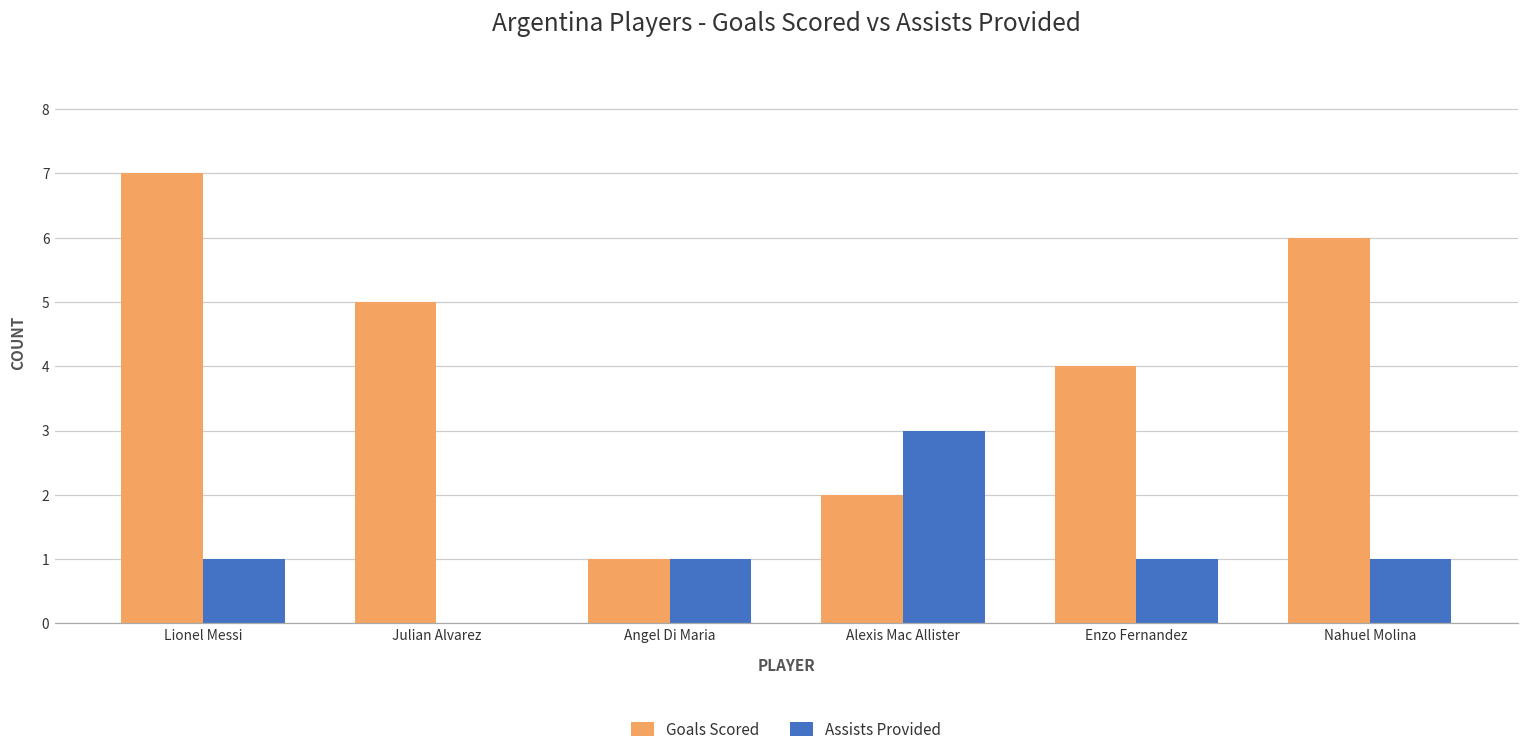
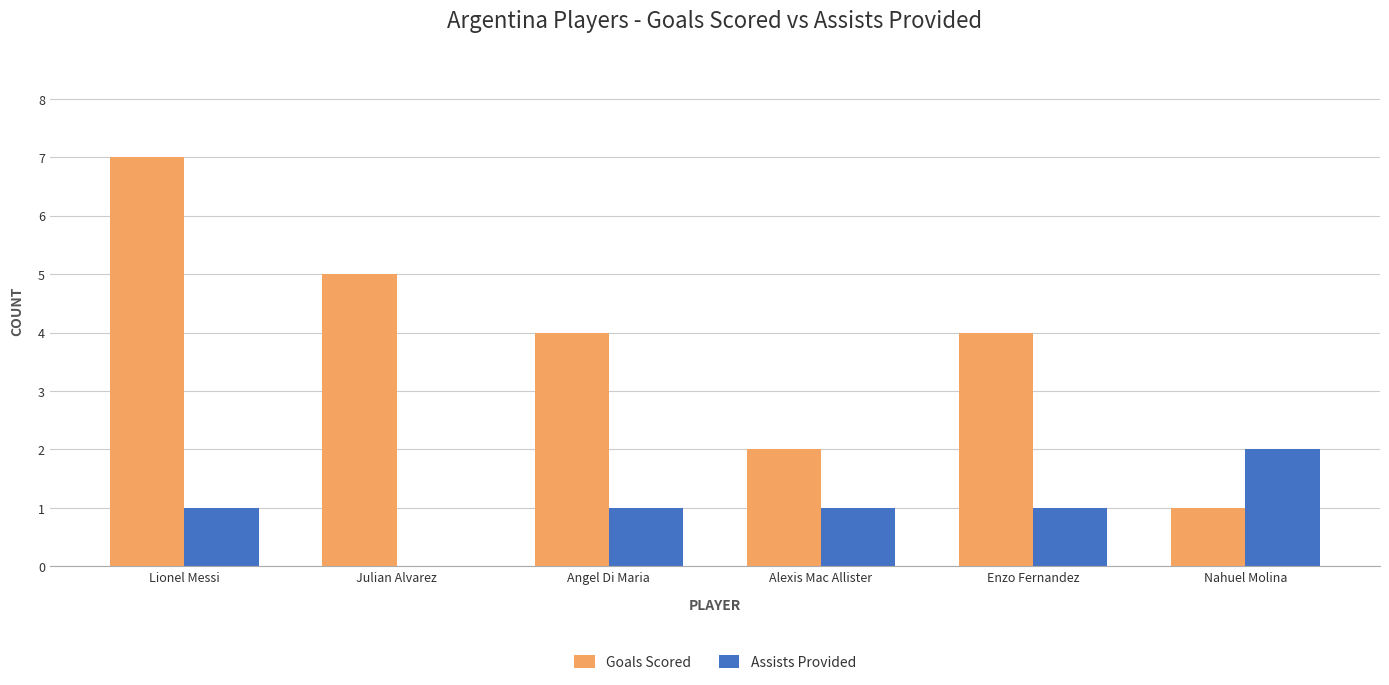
Goals Scored, Angel Di Maria: 1 -> 4
Assists Provided, Alexis Mac Allister: 3 -> 1
Goals Scored, Nahuel Molina: 6 -> 1
Assists Provided, Nahuel Molina: 1 -> 2
